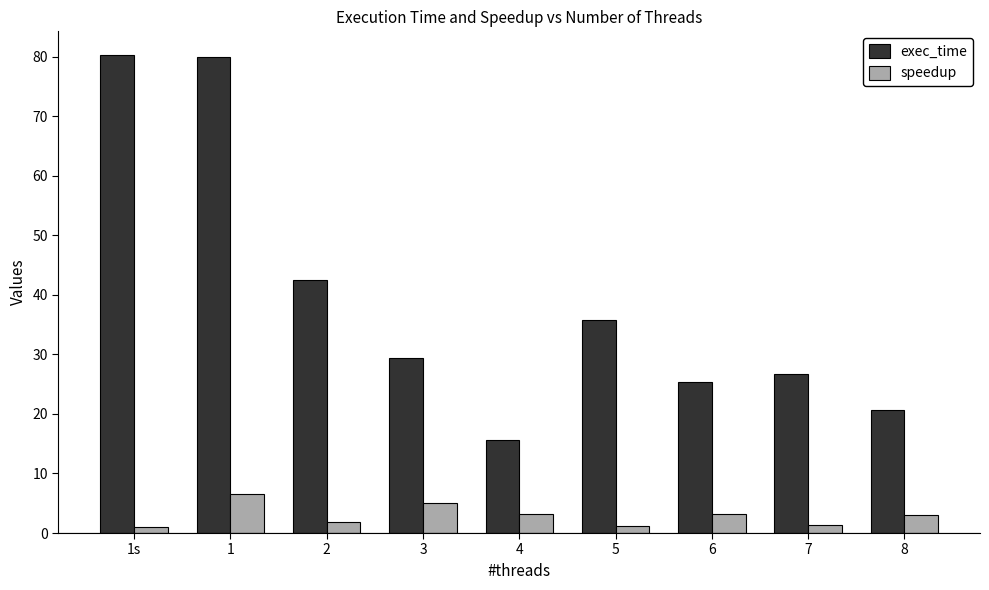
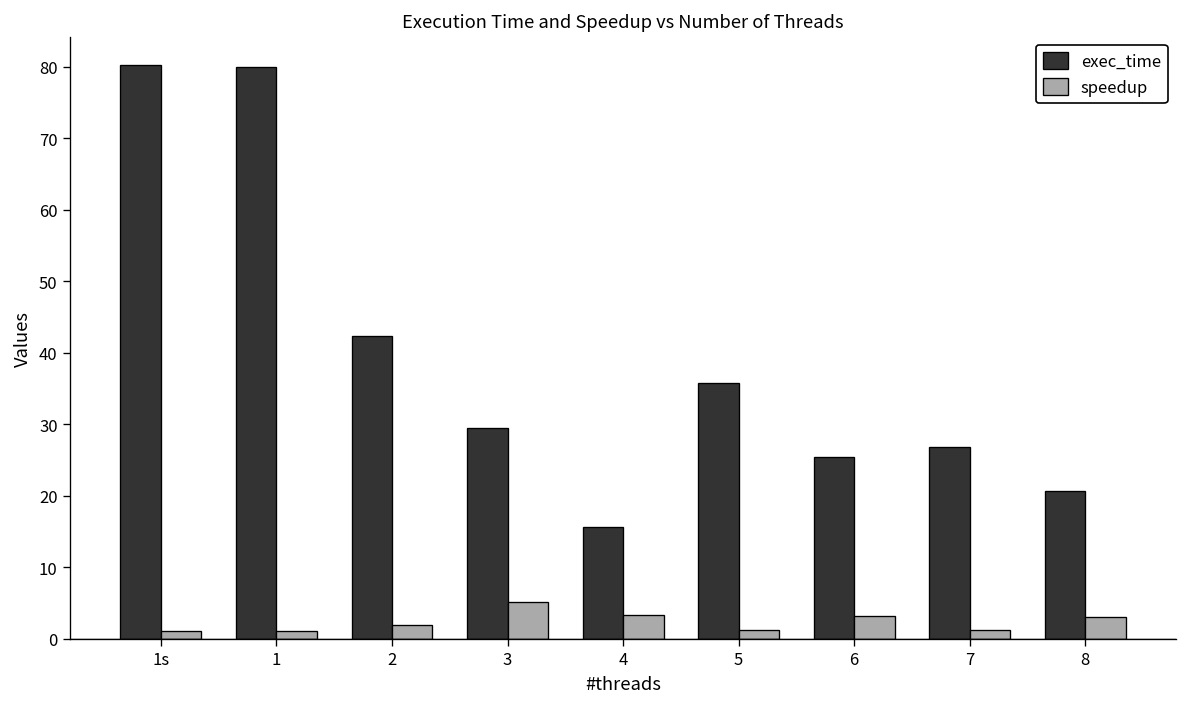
speedup, 1: 7 -> 1
